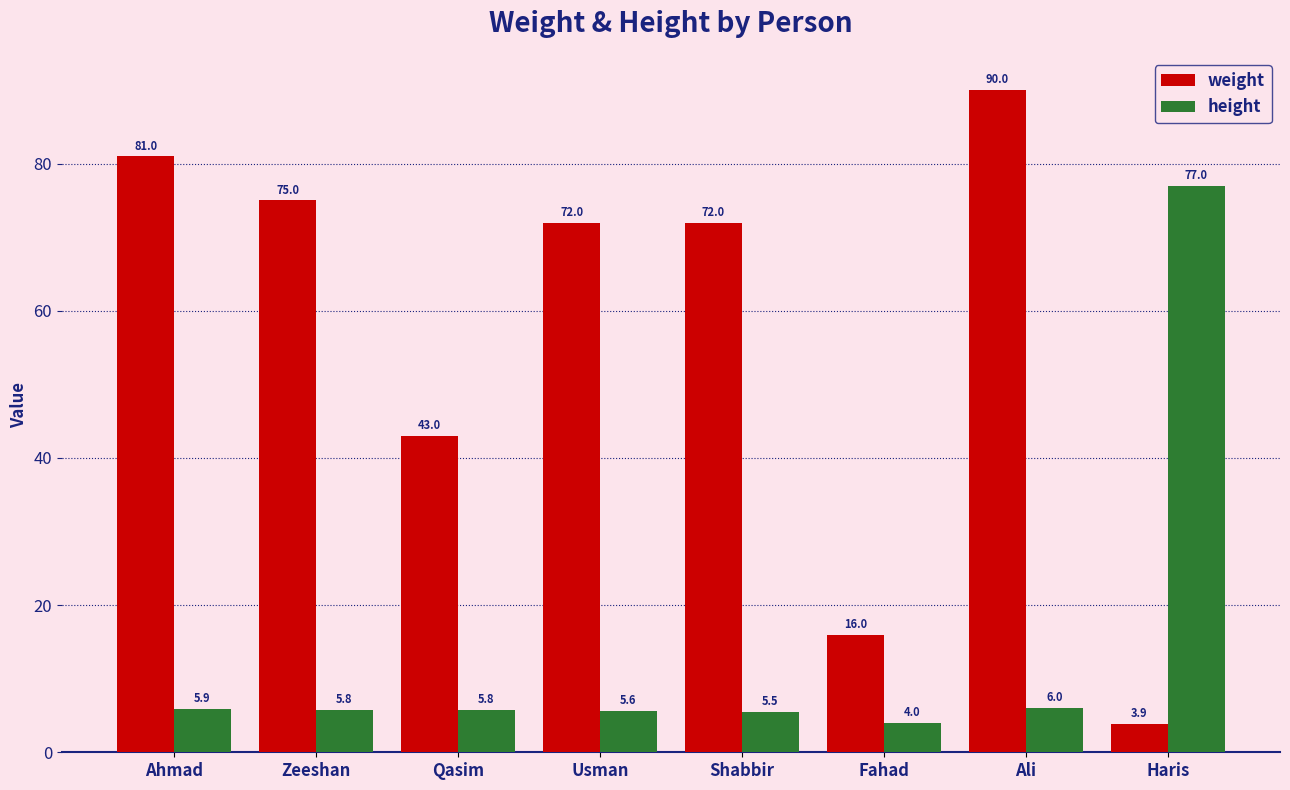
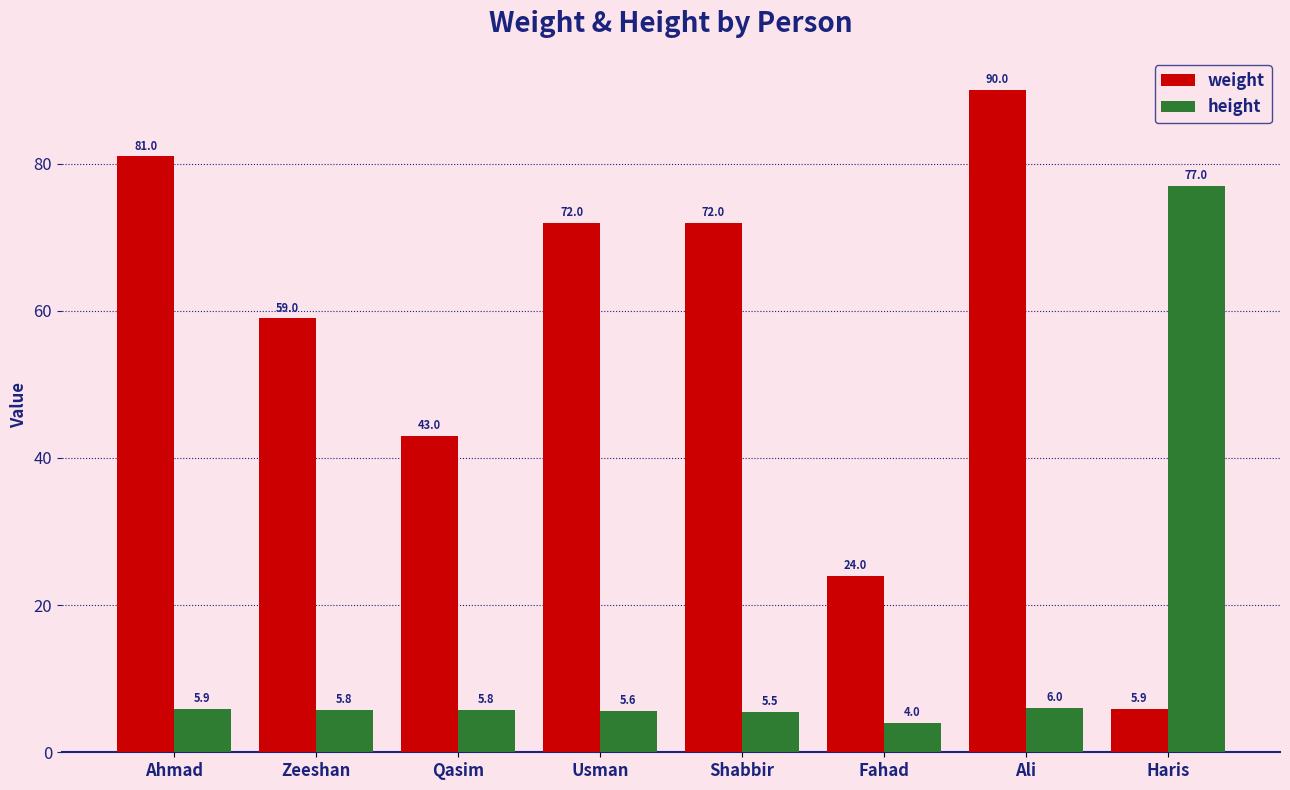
weight, Zeeshan: 75.0 -> 59.0
weight, Fahad: 16.0 -> 24.0
weight, Haris: 3.9 -> 5.9
